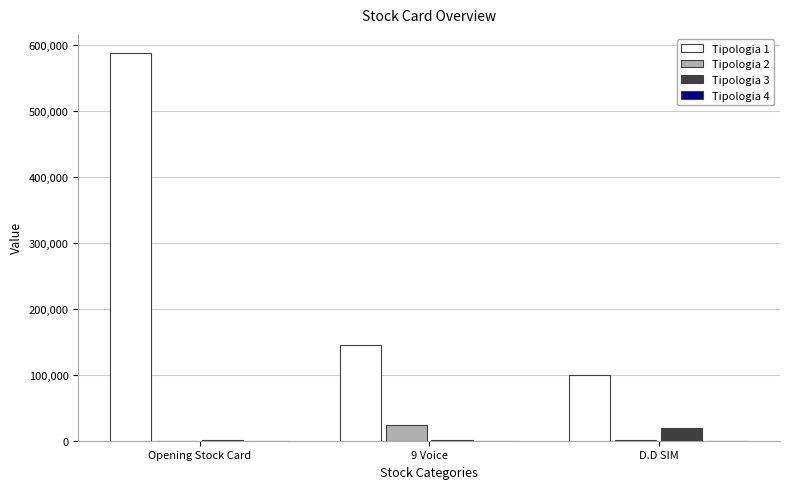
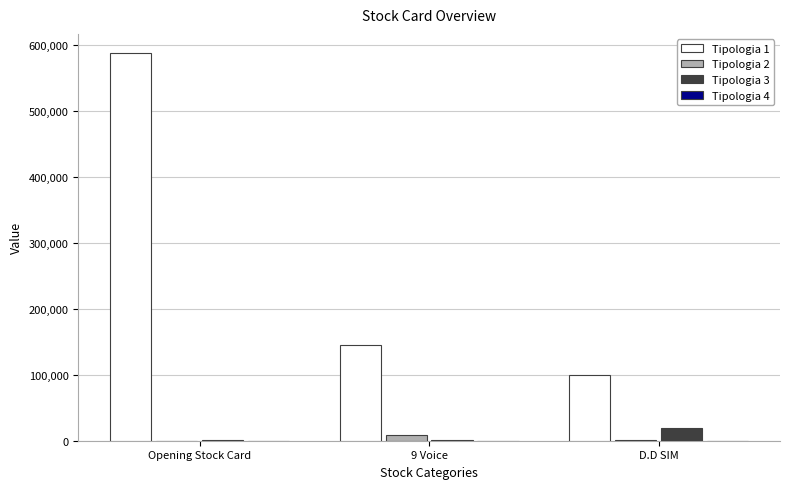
Tipologia 2, 9 Voice: 20,000 -> 10,000
